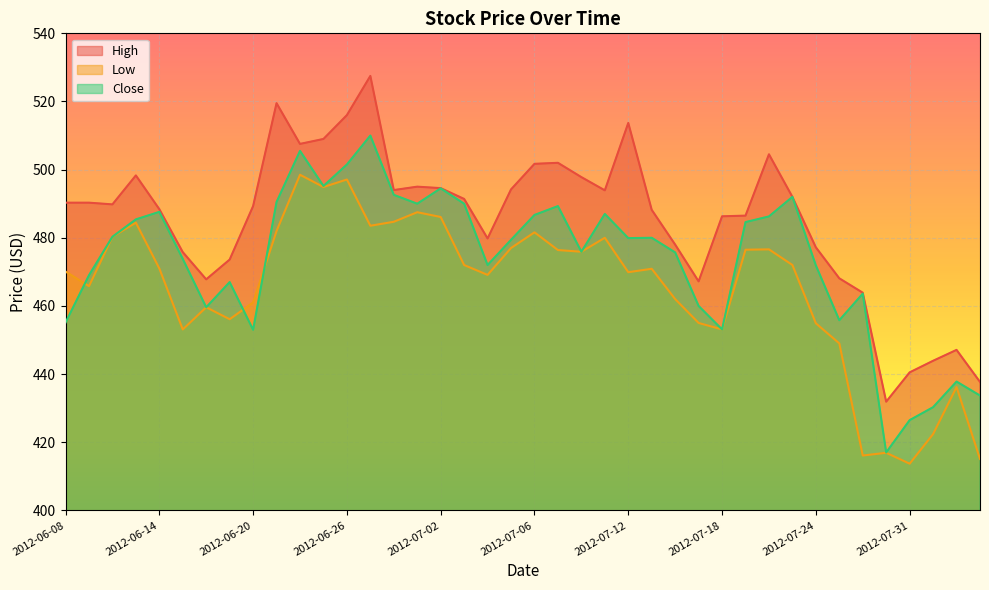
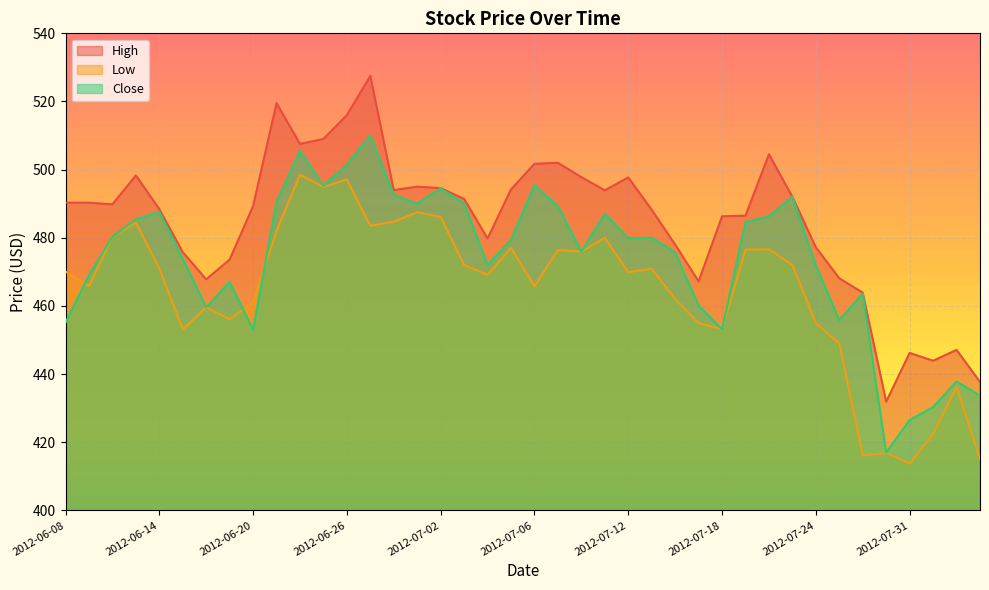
Low, 2012-07-06: 482 -> 466
Close, 2012-07-06: 487 -> 495
High, 2012-07-12: 514 -> 498
High, 2012-07-31: 441 -> 446
